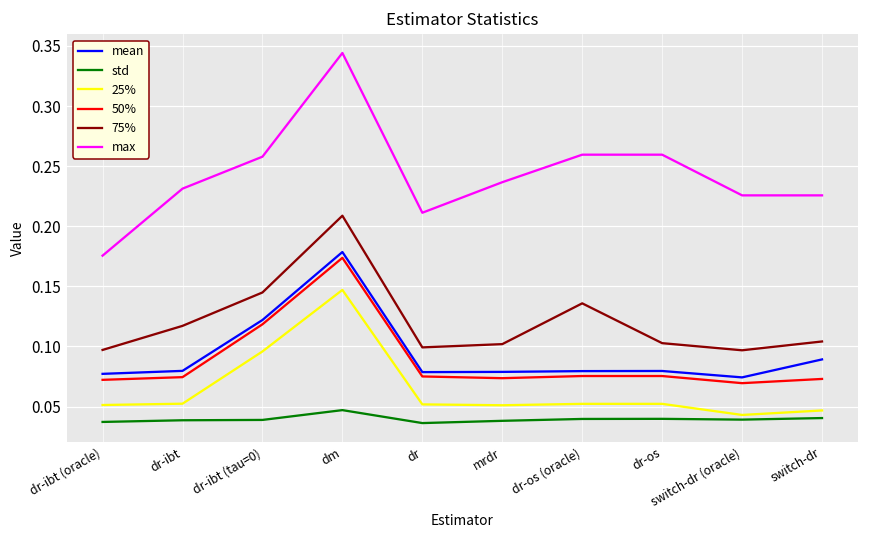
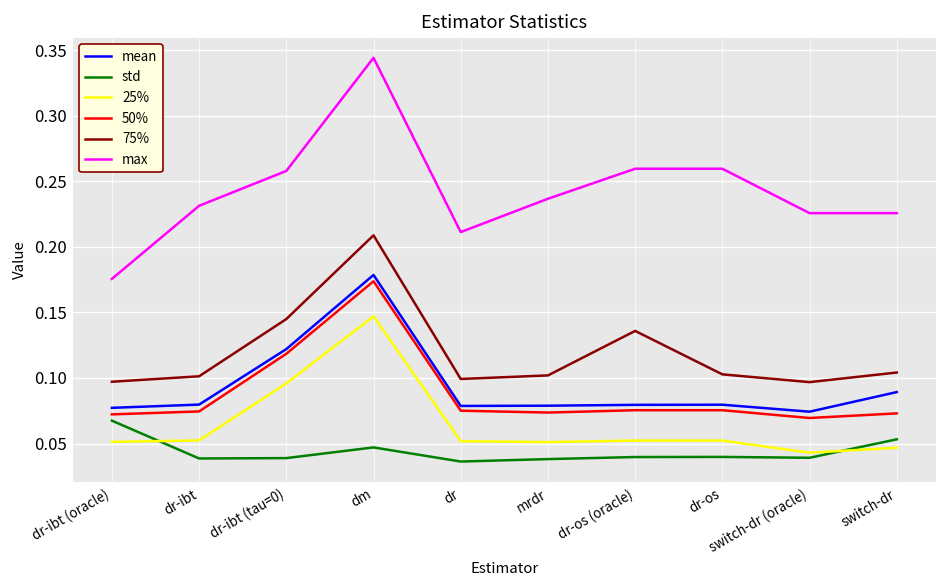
std, dr-ibt (oracle): 0.037 -> 0.067
75%, dr-ibt: 0.117 -> 0.101
std, switch-dr: 0.040 -> 0.053
